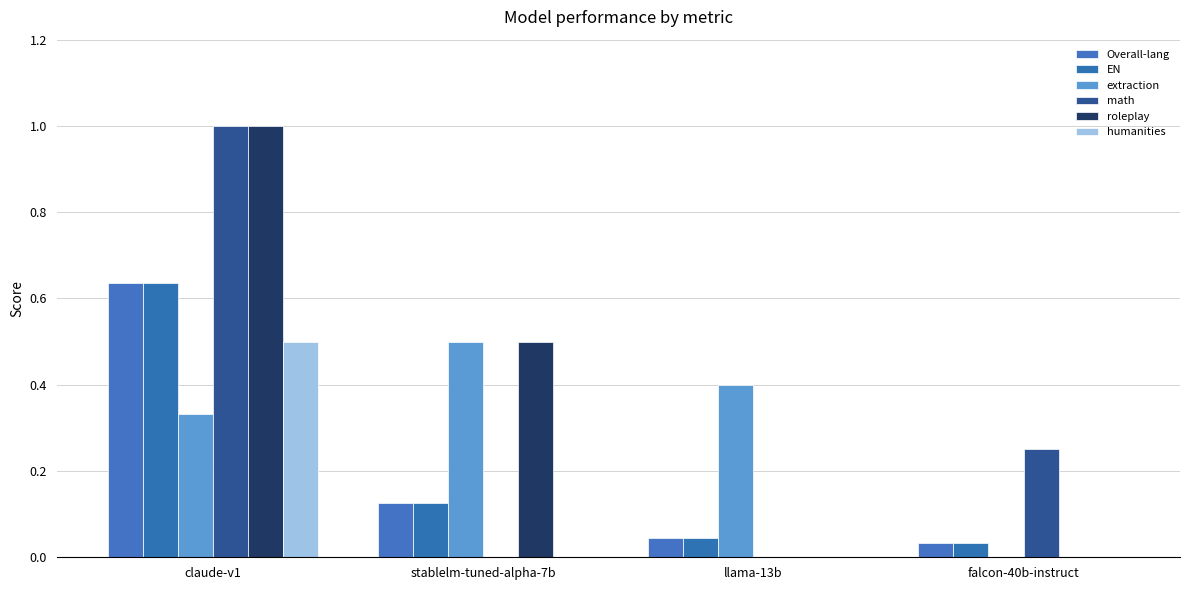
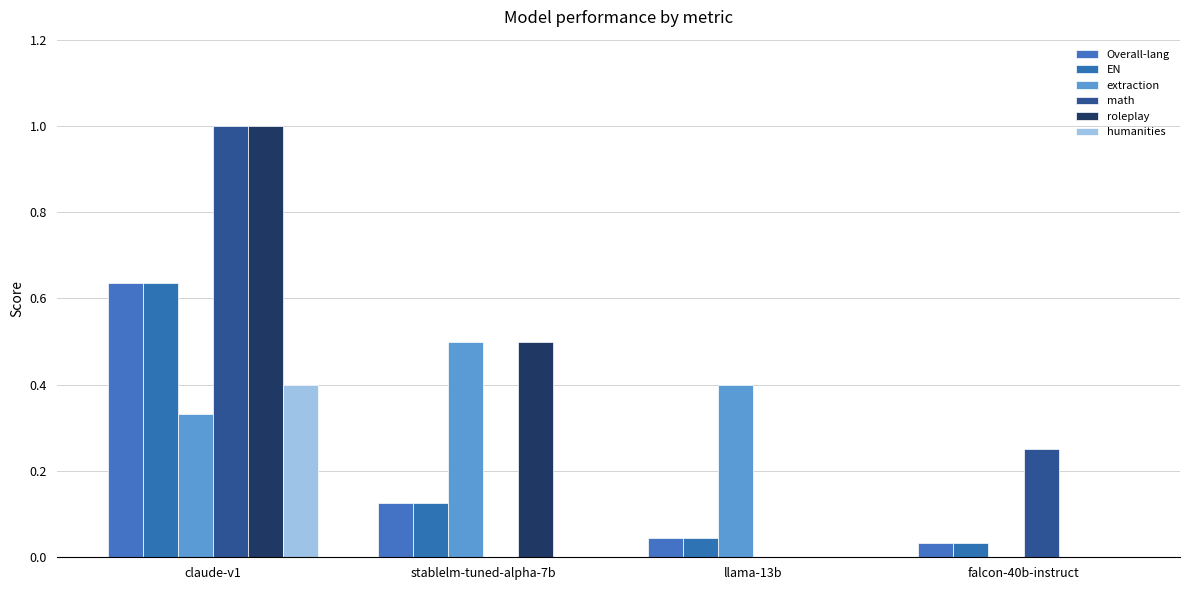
humanities, claude-v1: 0.5 -> 0.4
